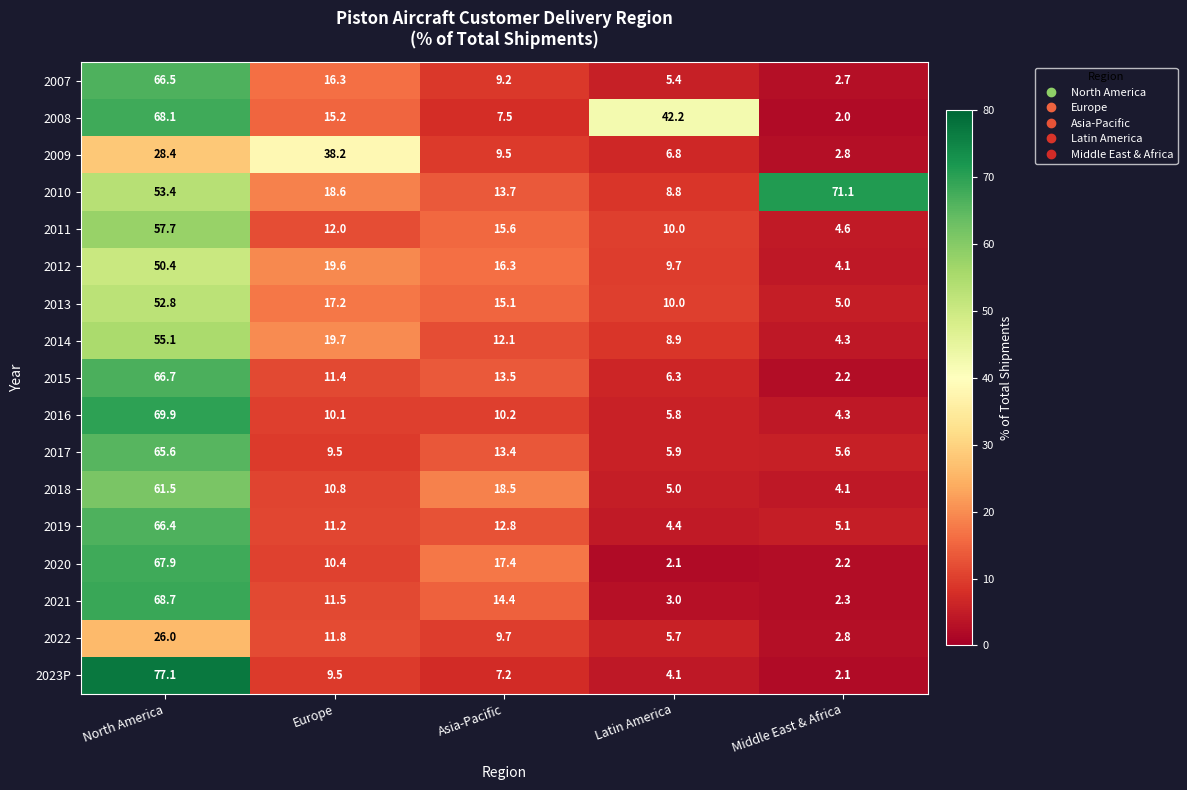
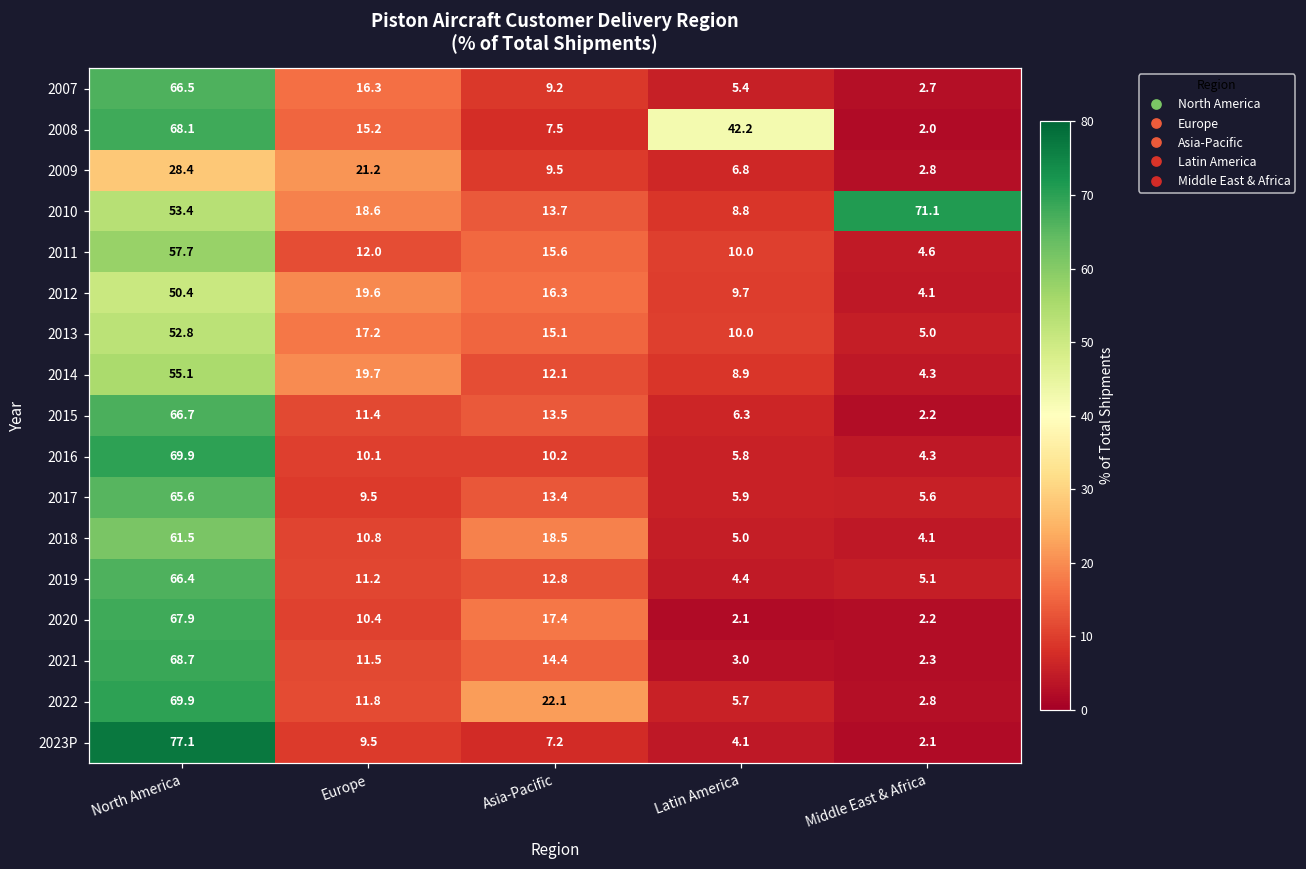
2009, Europe: 38.2 -> 21.2
2022, North America: 26.0 -> 69.9
2022, Asia-Pacific: 9.7 -> 22.1
